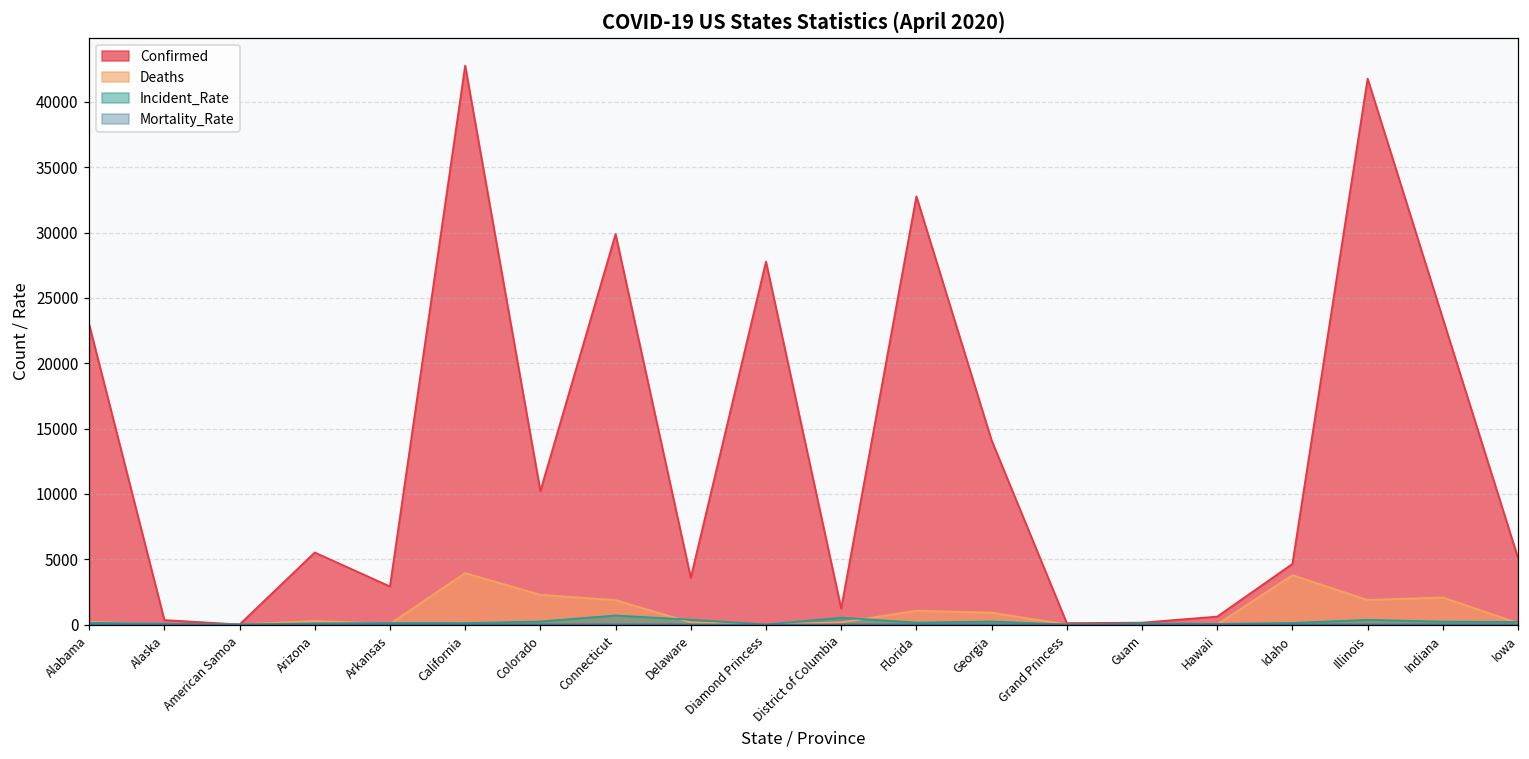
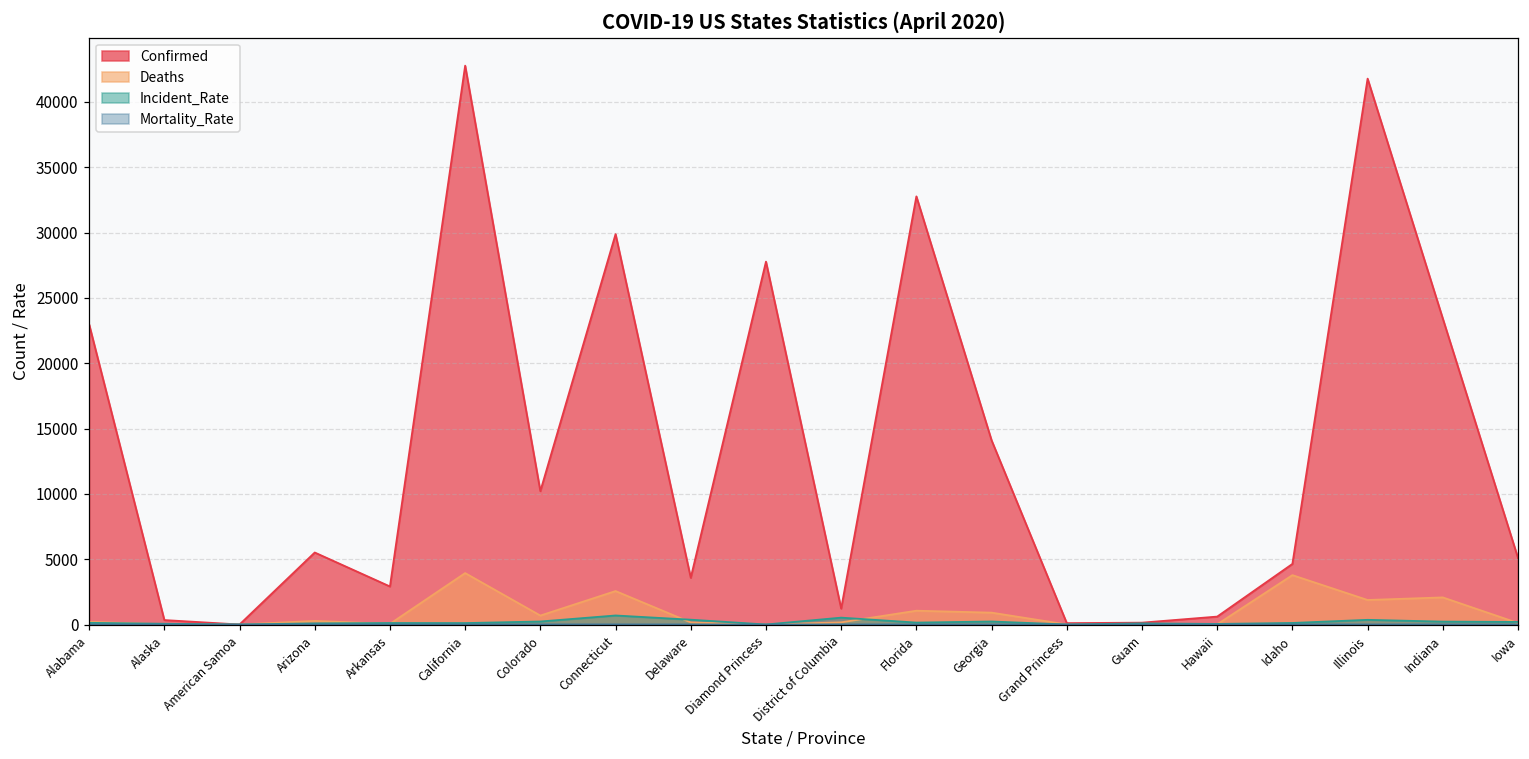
Deaths, Colorado: 2300 -> 700
Deaths, Connecticut: 1900 -> 2600
